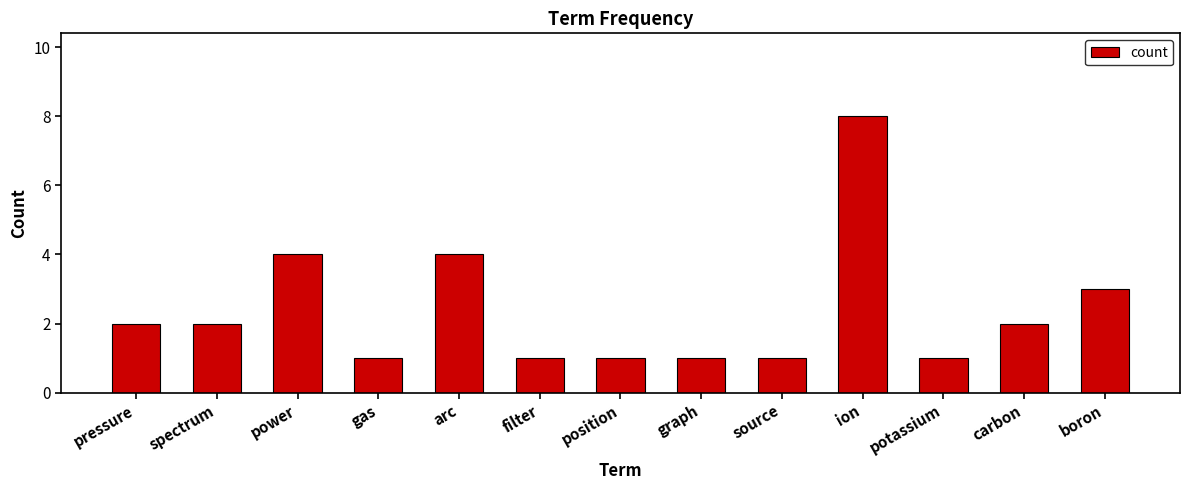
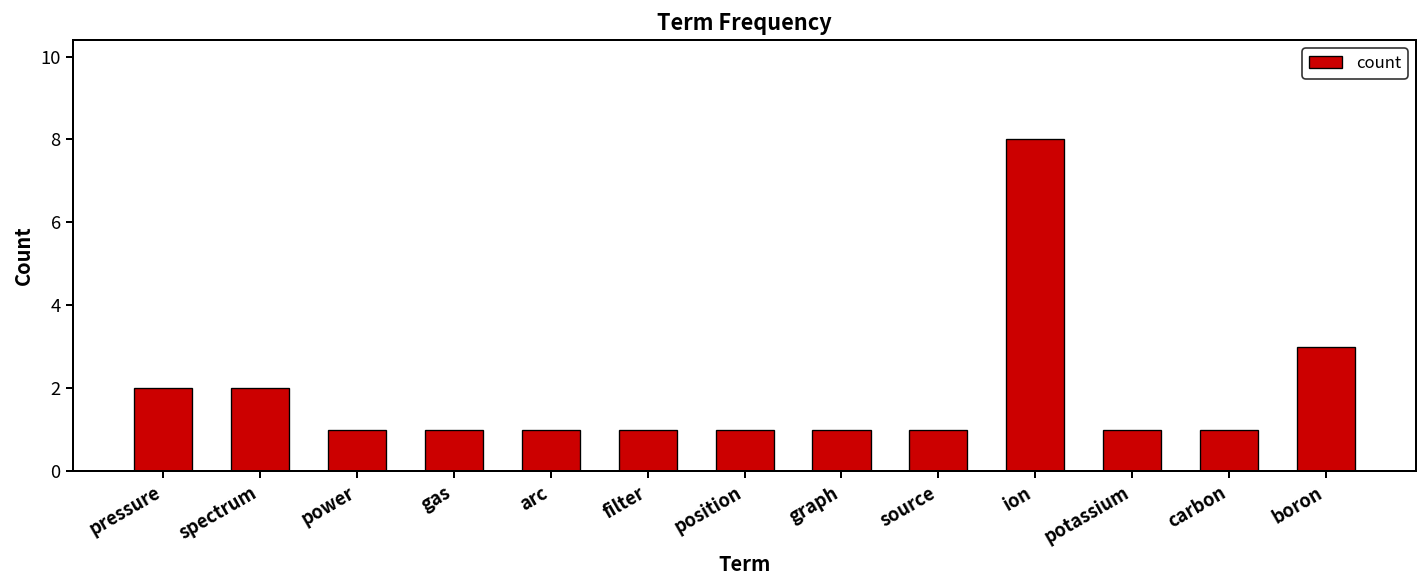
power: 4 -> 1
arc: 4 -> 1
carbon: 2 -> 1
